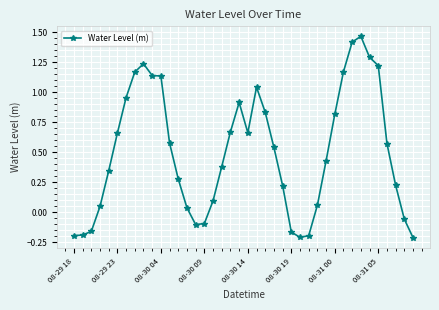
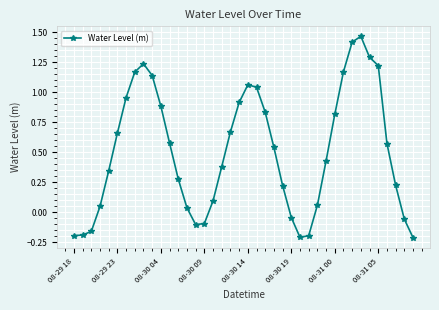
08-30 04: 1.14 -> 0.88
08-30 14: 0.66 -> 1.06
08-30 19: -0.16 -> -0.04
